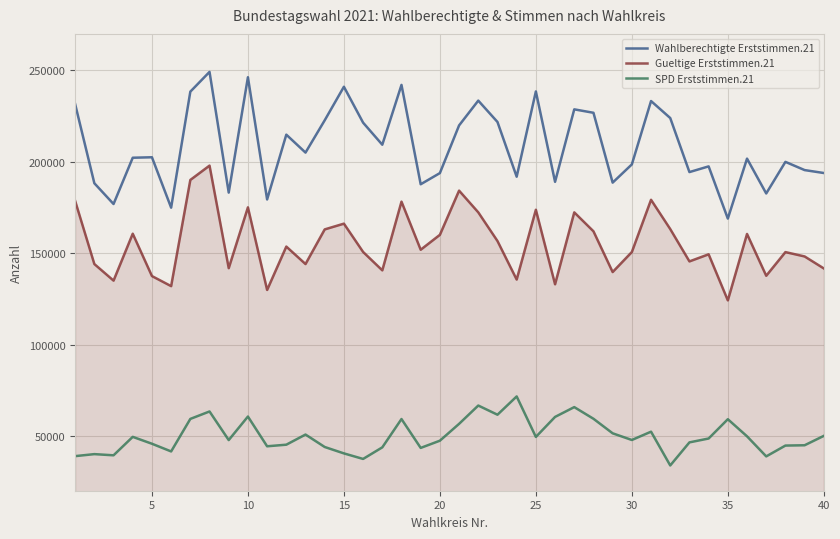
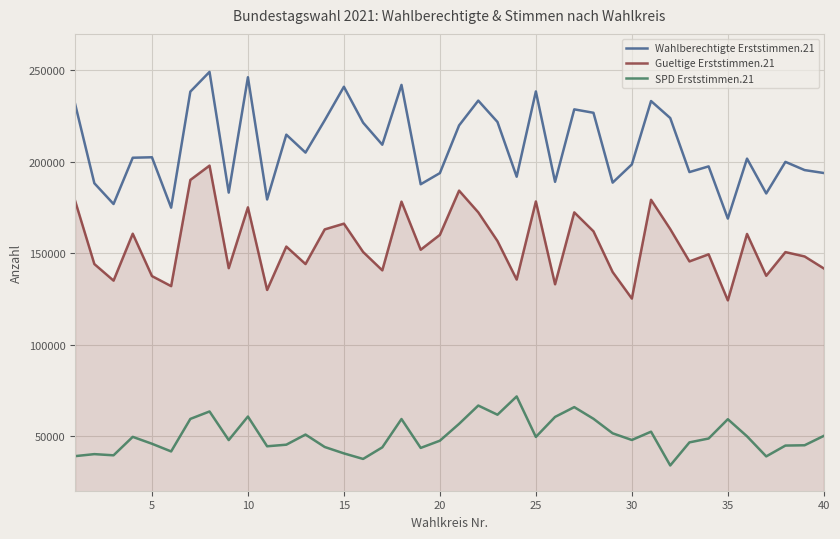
Gueltige Erststimmen.21, 25: 174000 -> 178000
Gueltige Erststimmen.21, 30: 151000 -> 125000
